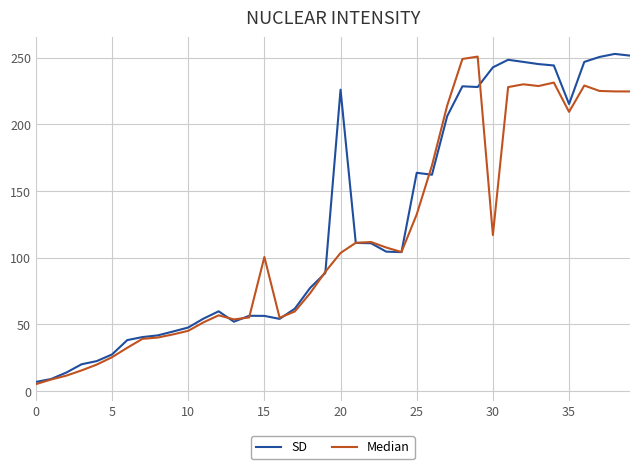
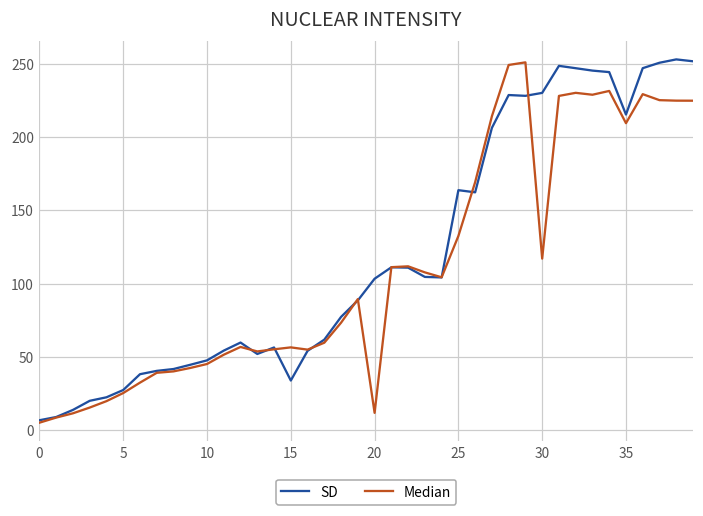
SD, 15: 56 -> 34
Median, 15: 101 -> 57
SD, 20: 226 -> 103
Median, 20: 104 -> 12
SD, 30: 243 -> 230
